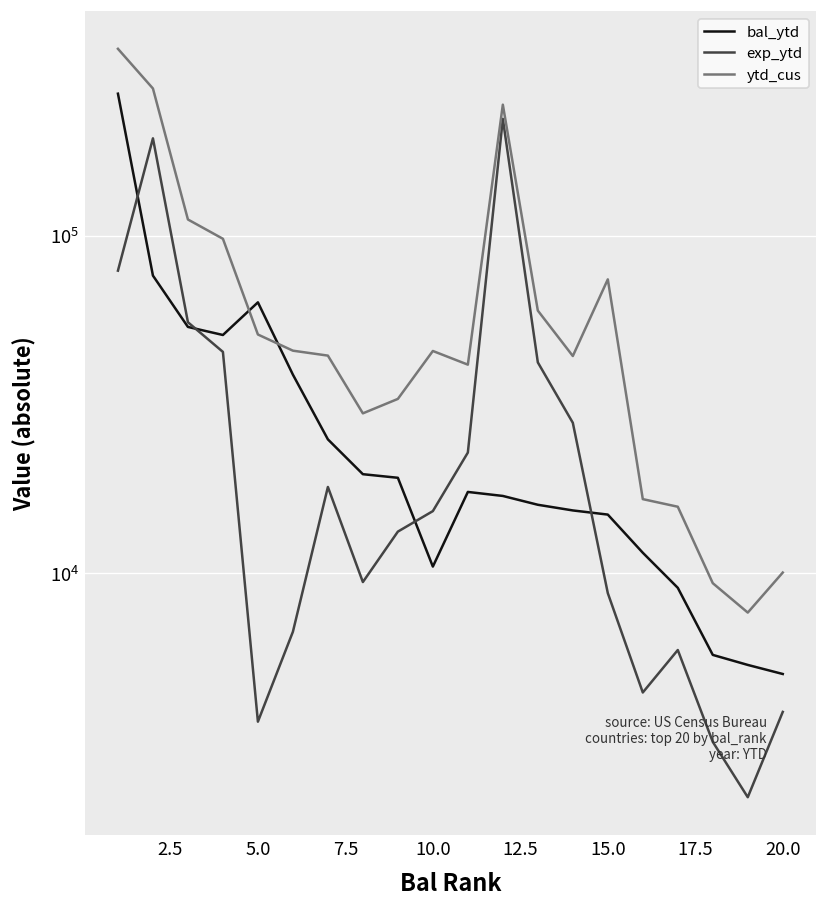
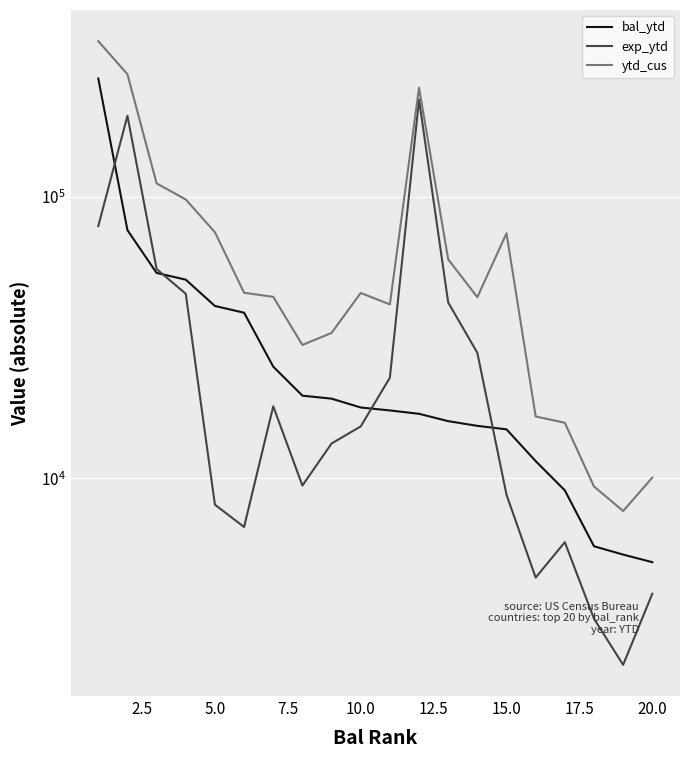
bal_ytd, 5.0: 63000 -> 41000
exp_ytd, 5.0: 3600 -> 8100
ytd_cus, 5.0: 51000 -> 75000
bal_ytd, 10.0: 10500 -> 18000
